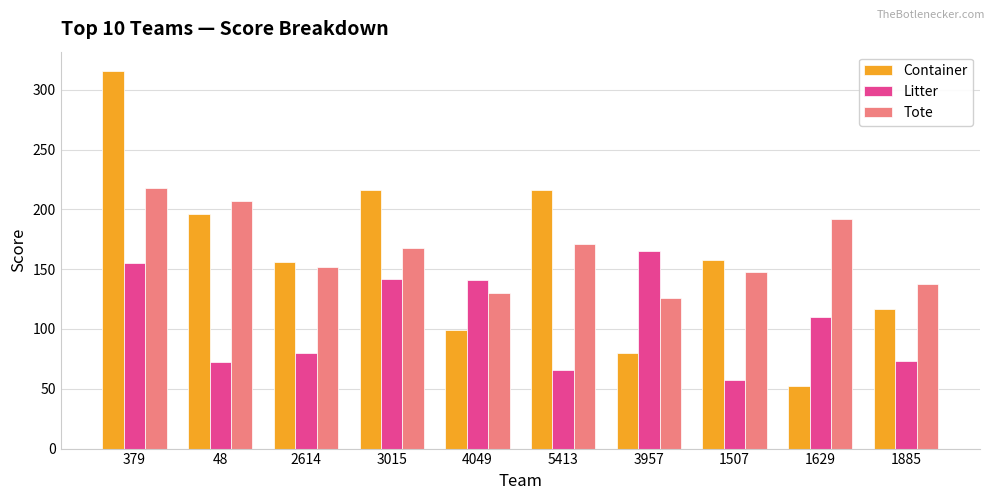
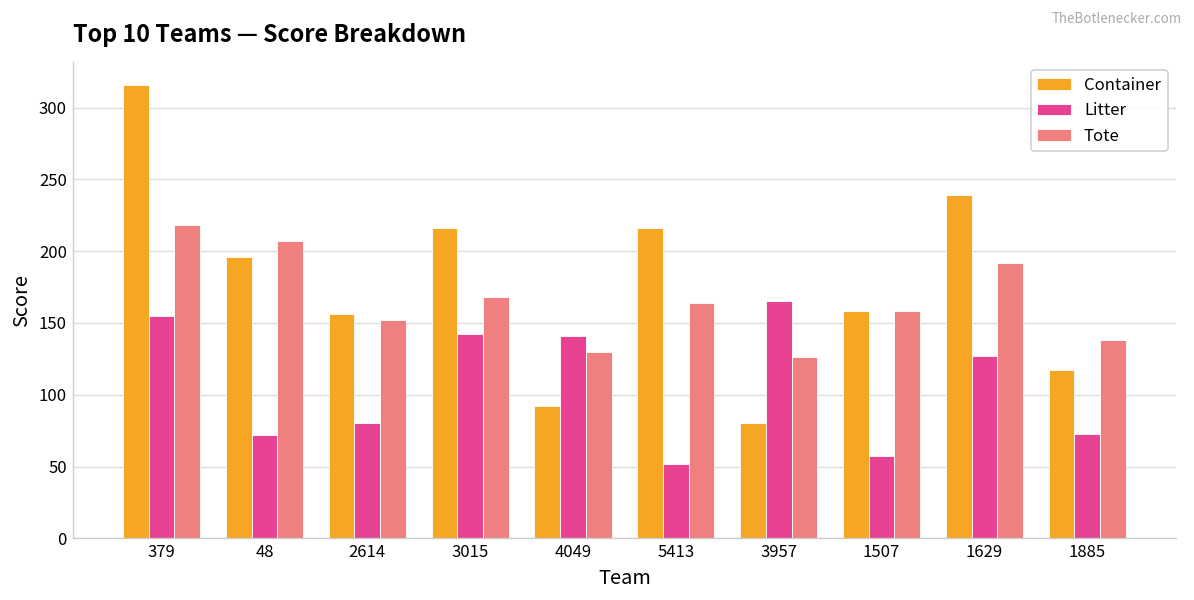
Container, 4049: 99 -> 92
Litter, 5413: 66 -> 52
Tote, 5413: 171 -> 164
Tote, 1507: 148 -> 158
Container, 1629: 52 -> 239
Litter, 1629: 110 -> 127
